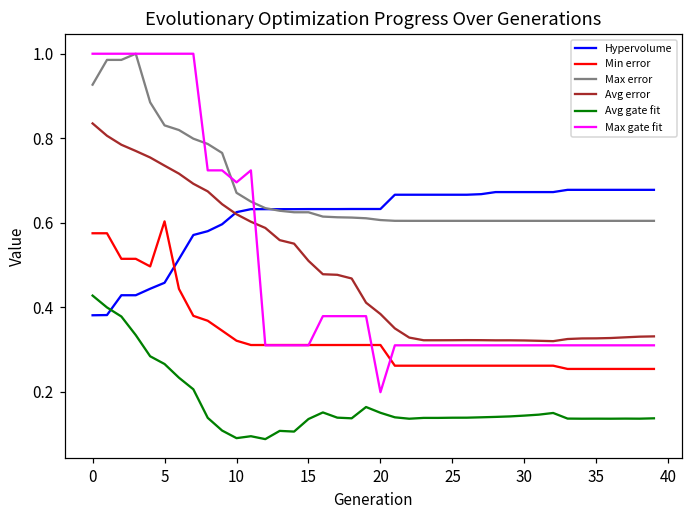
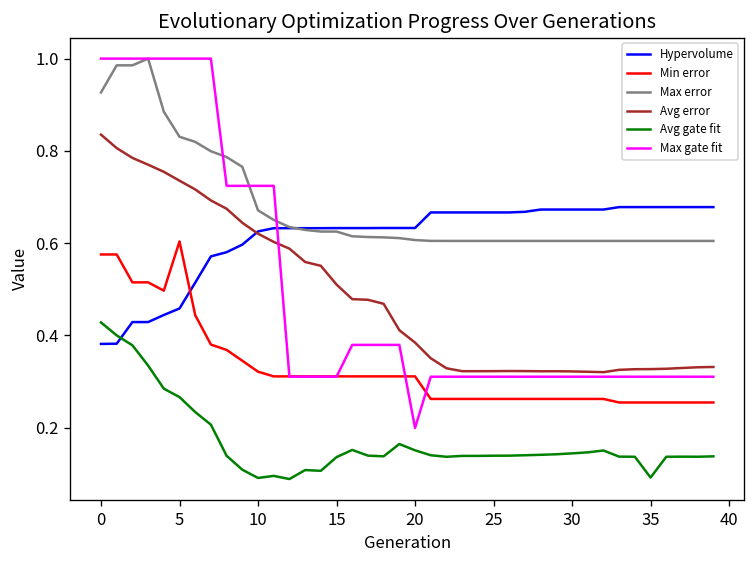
Max gate fit, 10: 0.70 -> 0.72
Avg gate fit, 35: 0.14 -> 0.09
